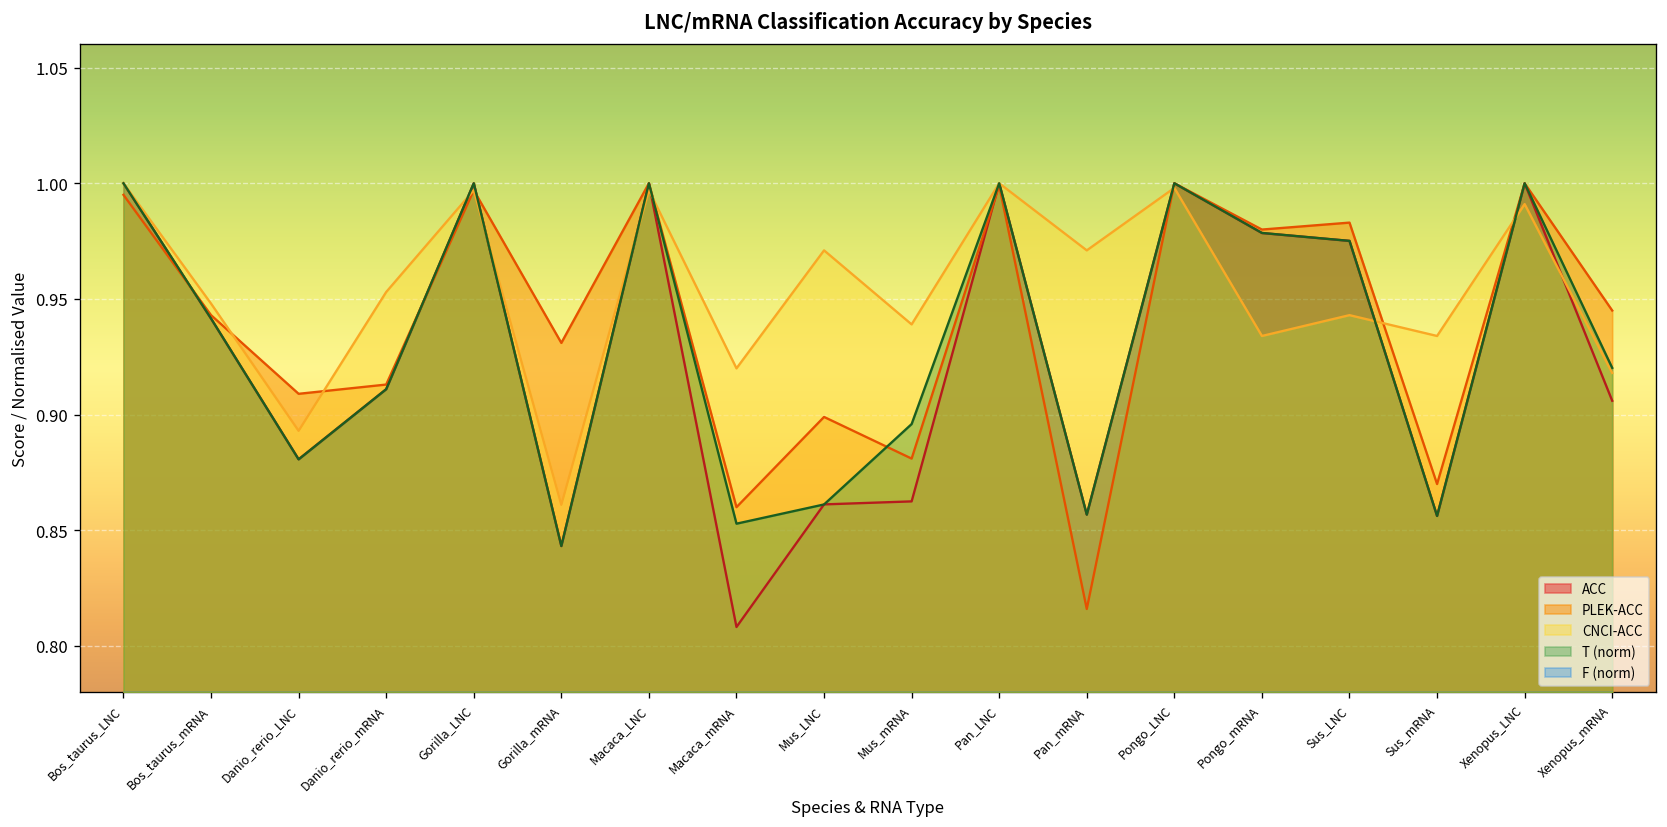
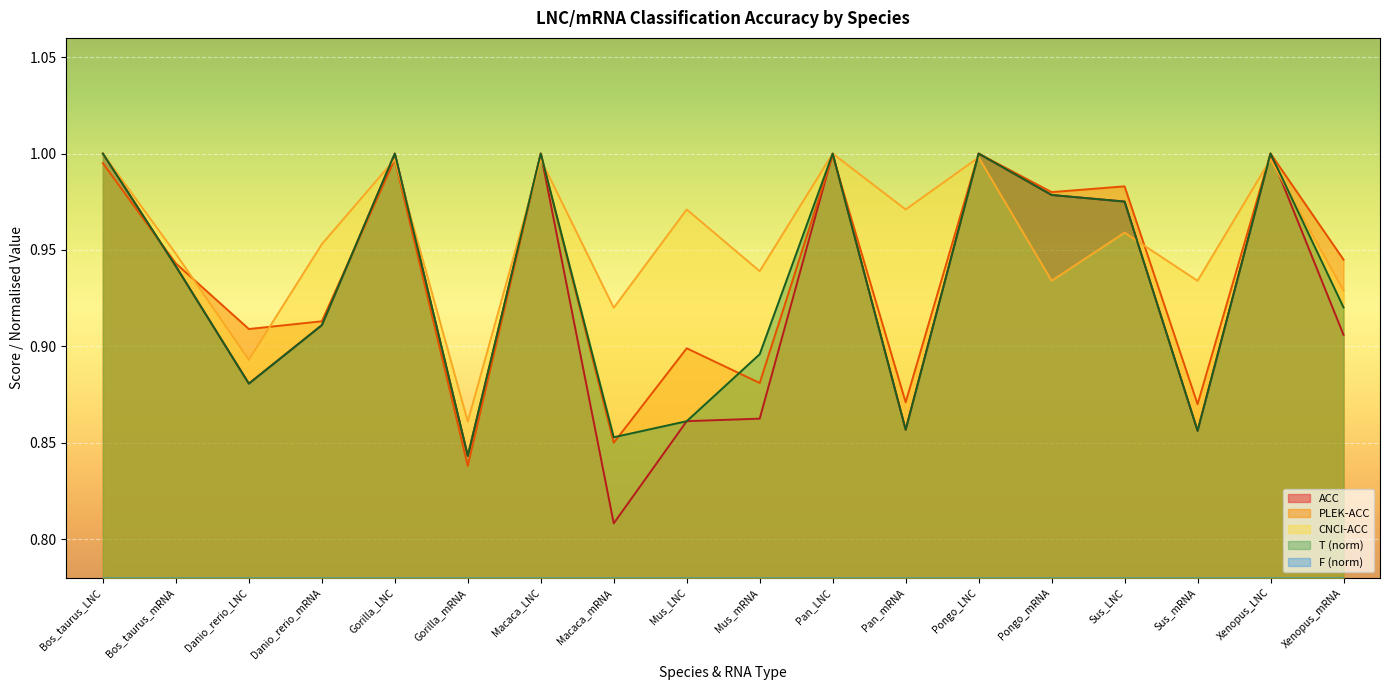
PLEK-ACC, Gorilla_mRNA: 0.931 -> 0.838
PLEK-ACC, Macaca_mRNA: 0.86 -> 0.85
PLEK-ACC, Pan_mRNA: 0.816 -> 0.871
CNCI-ACC, Sus_LNC: 0.943 -> 0.959
CNCI-ACC, Xenopus_LNC: 0.991 -> 0.997
CNCI-ACC, Xenopus_mRNA: 0.918 -> 0.929
